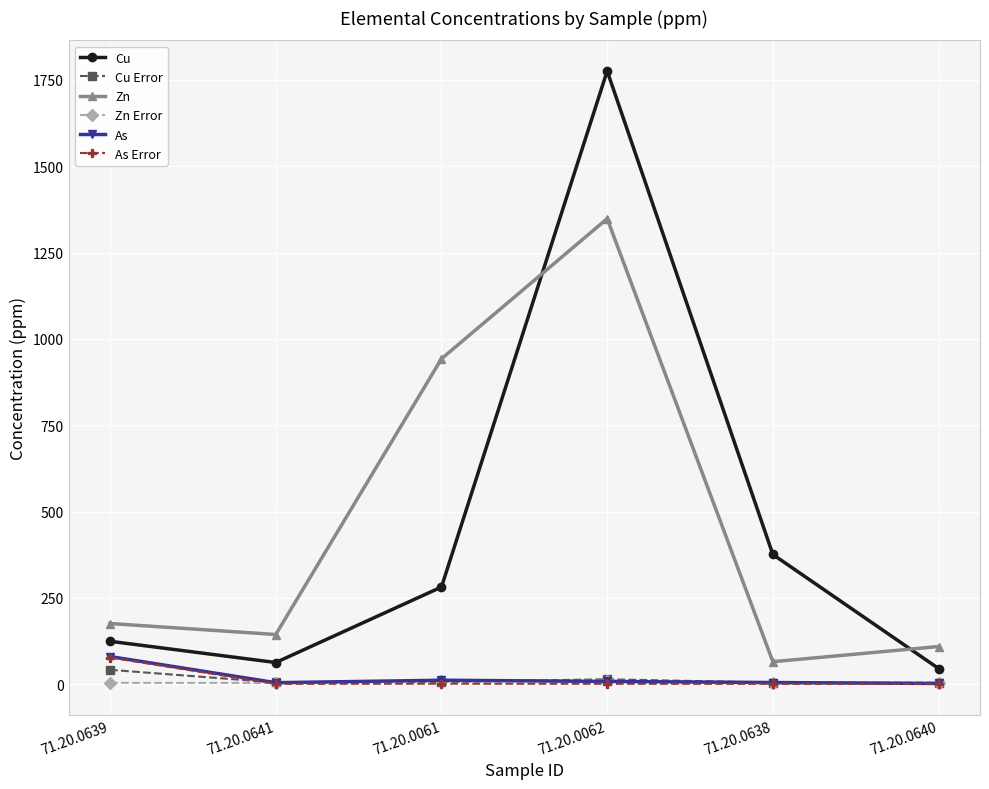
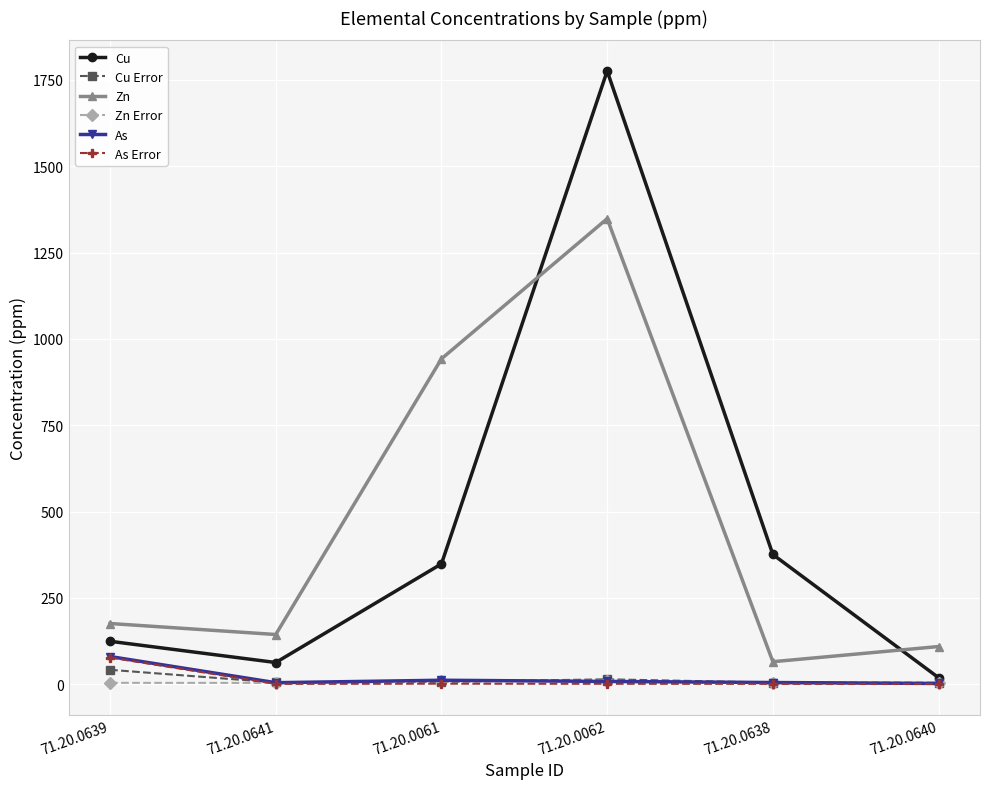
Cu, 71.20.0061: 280 -> 350
Cu, 71.20.0640: 50 -> 20
